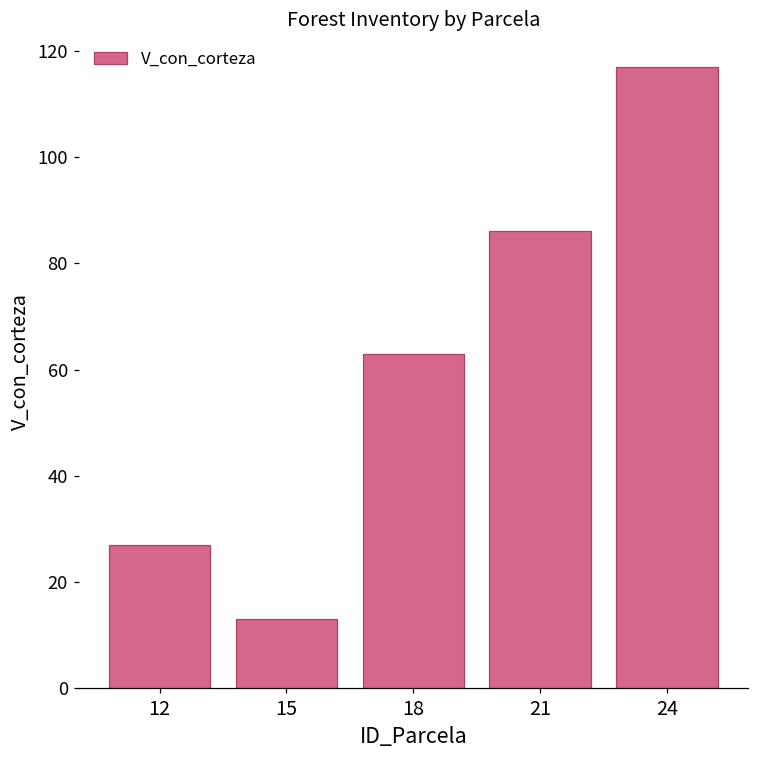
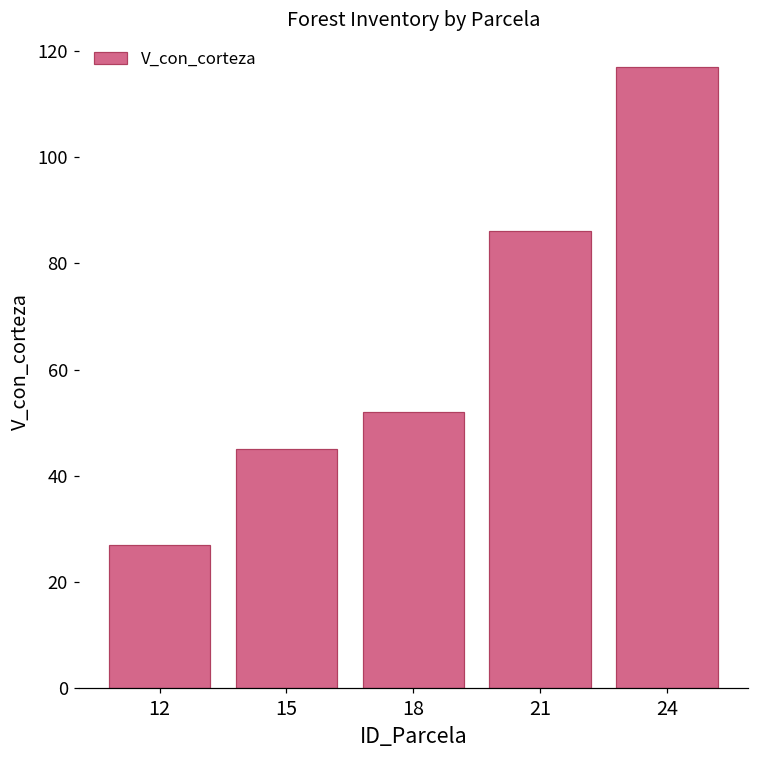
15: 13 -> 45
18: 63 -> 52
